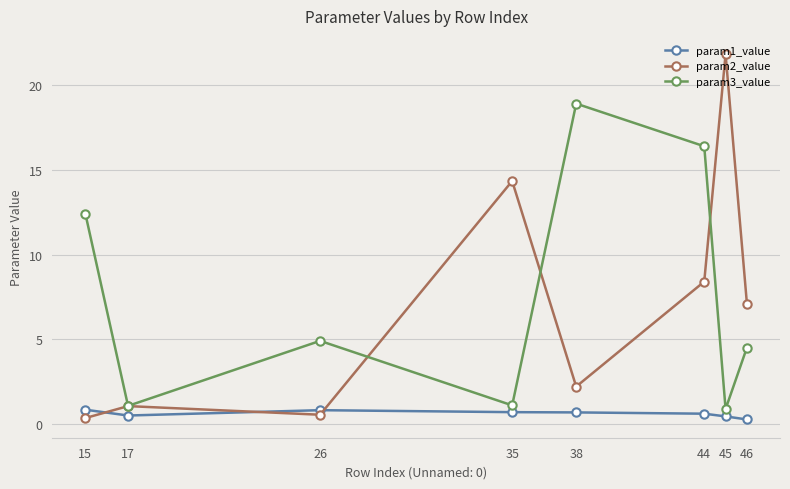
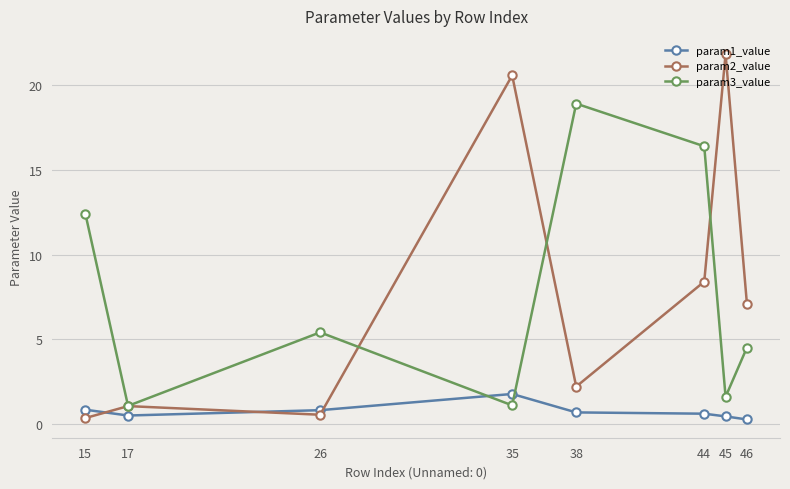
param3_value, 26: 4.9 -> 5.4
param1_value, 35: 0.7 -> 1.8
param2_value, 35: 14.4 -> 20.6
param3_value, 45: 0.9 -> 1.6
